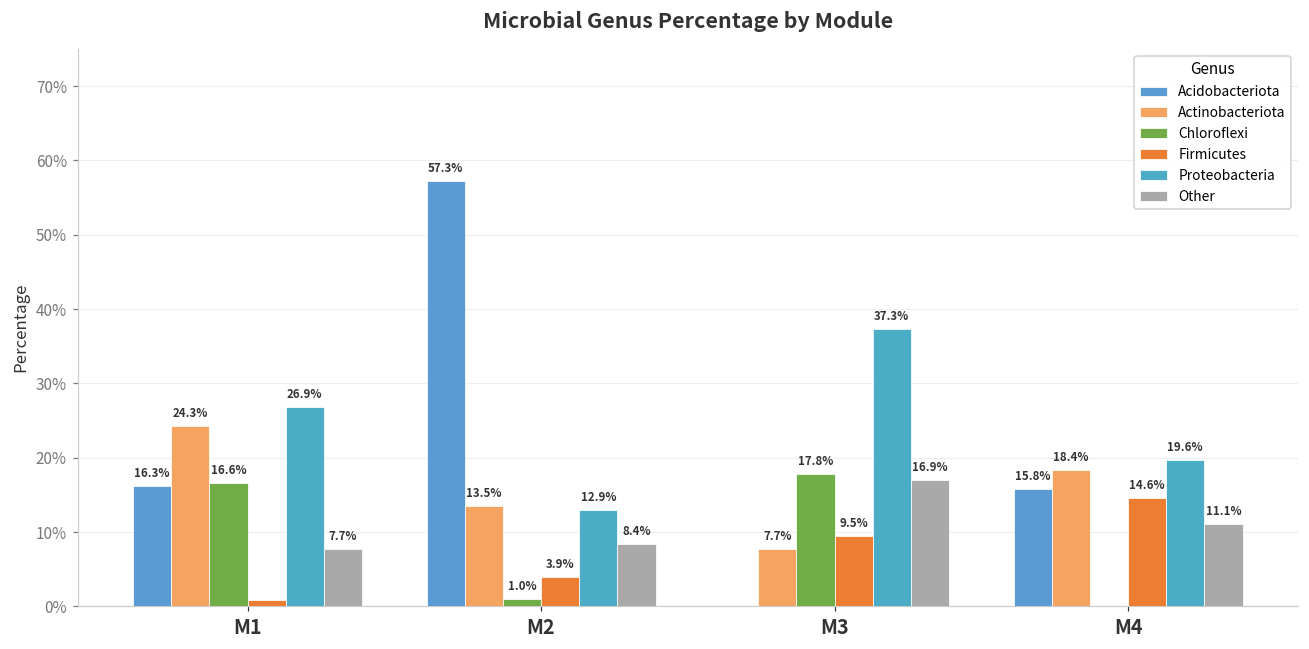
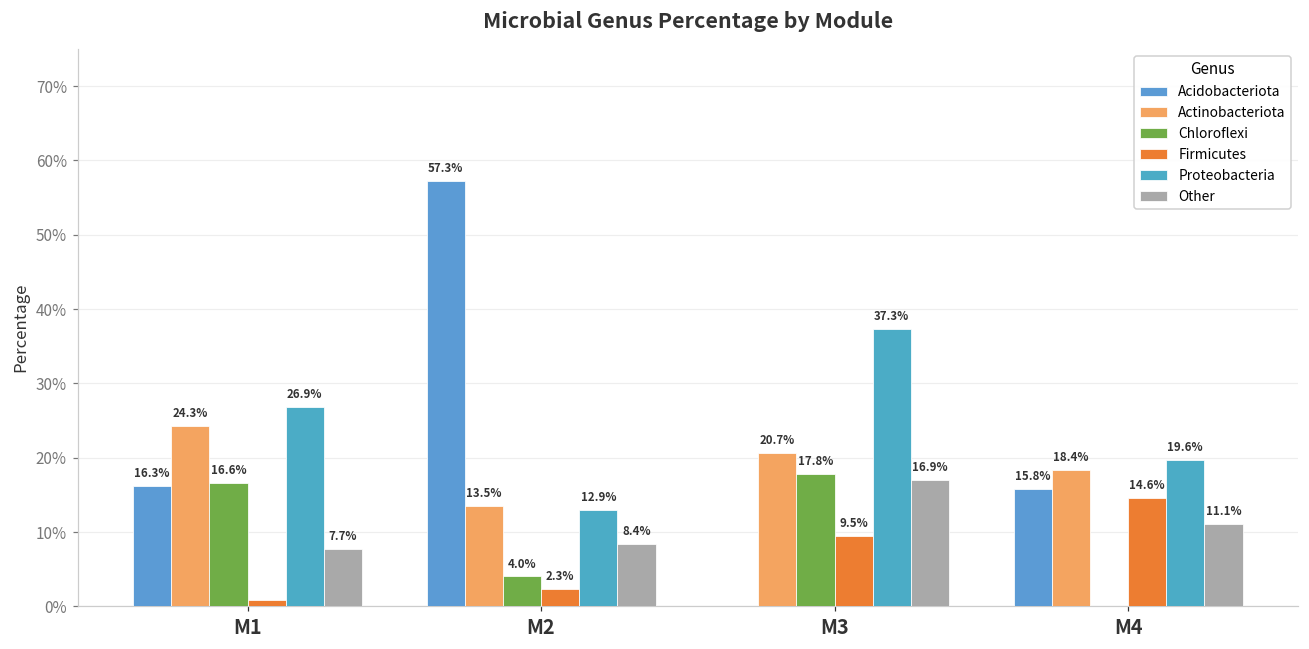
Chloroflexi, M2: 1.0% -> 4.0%
Firmicutes, M2: 3.9% -> 2.3%
Actinobacteriota, M3: 7.7% -> 20.7%
